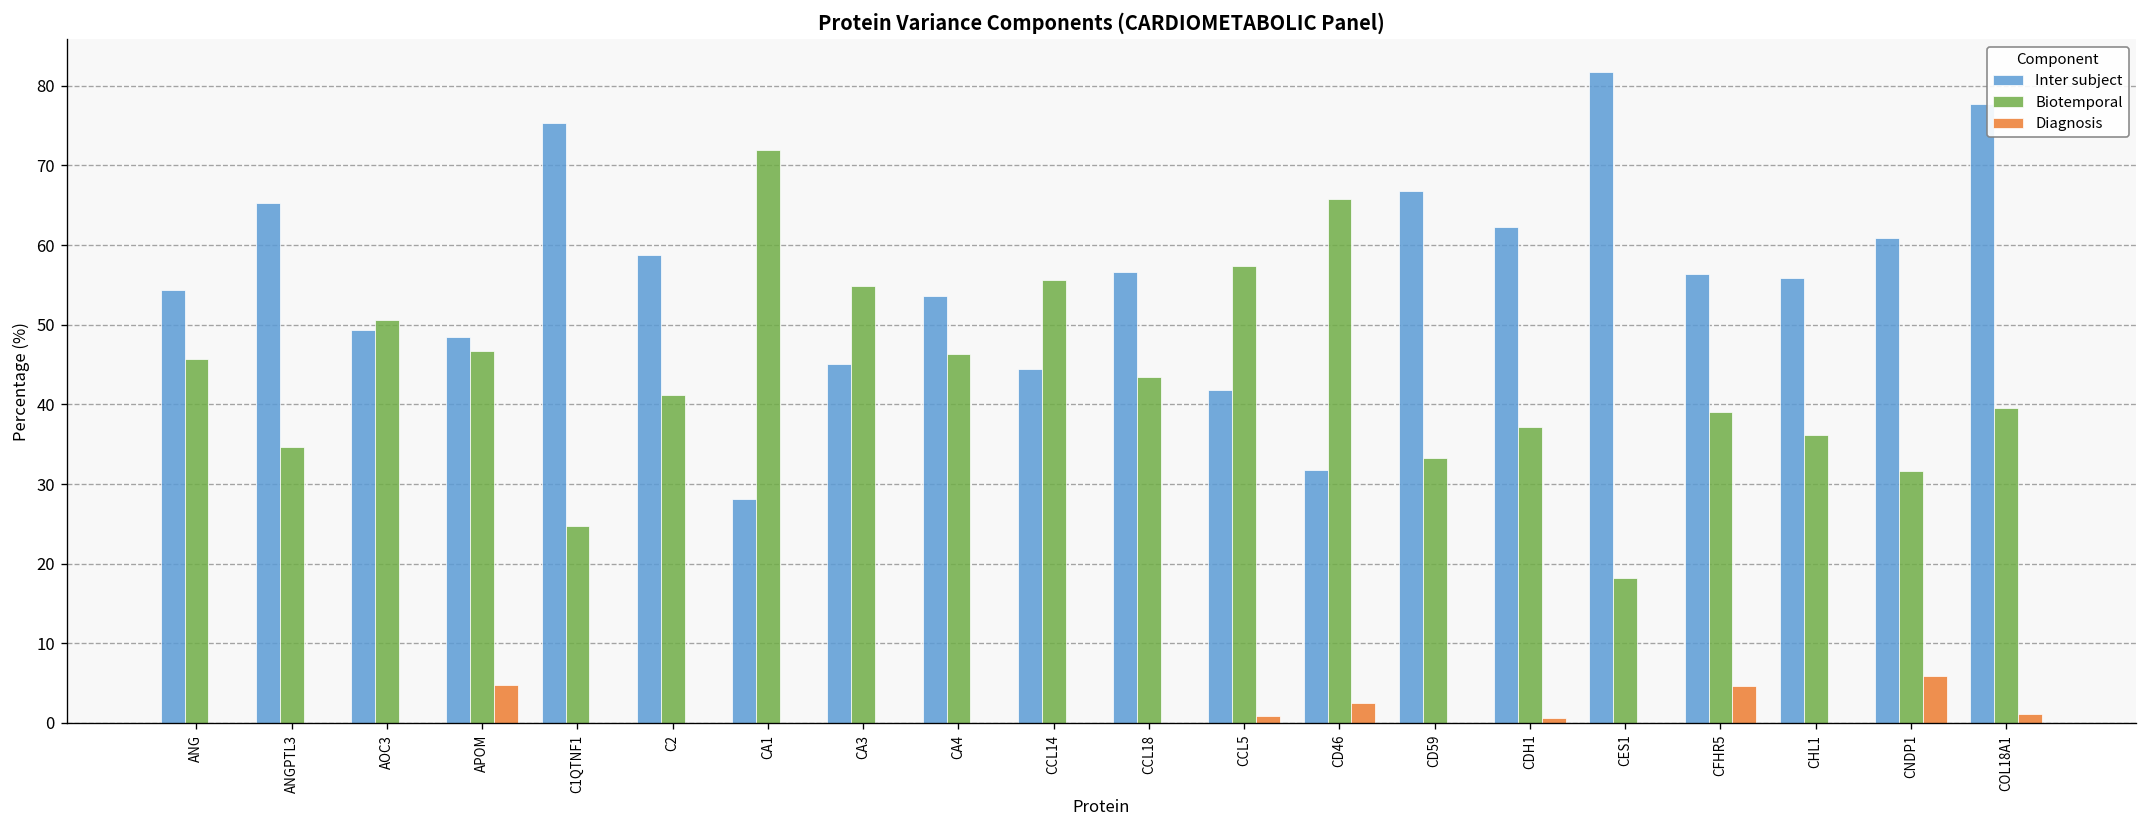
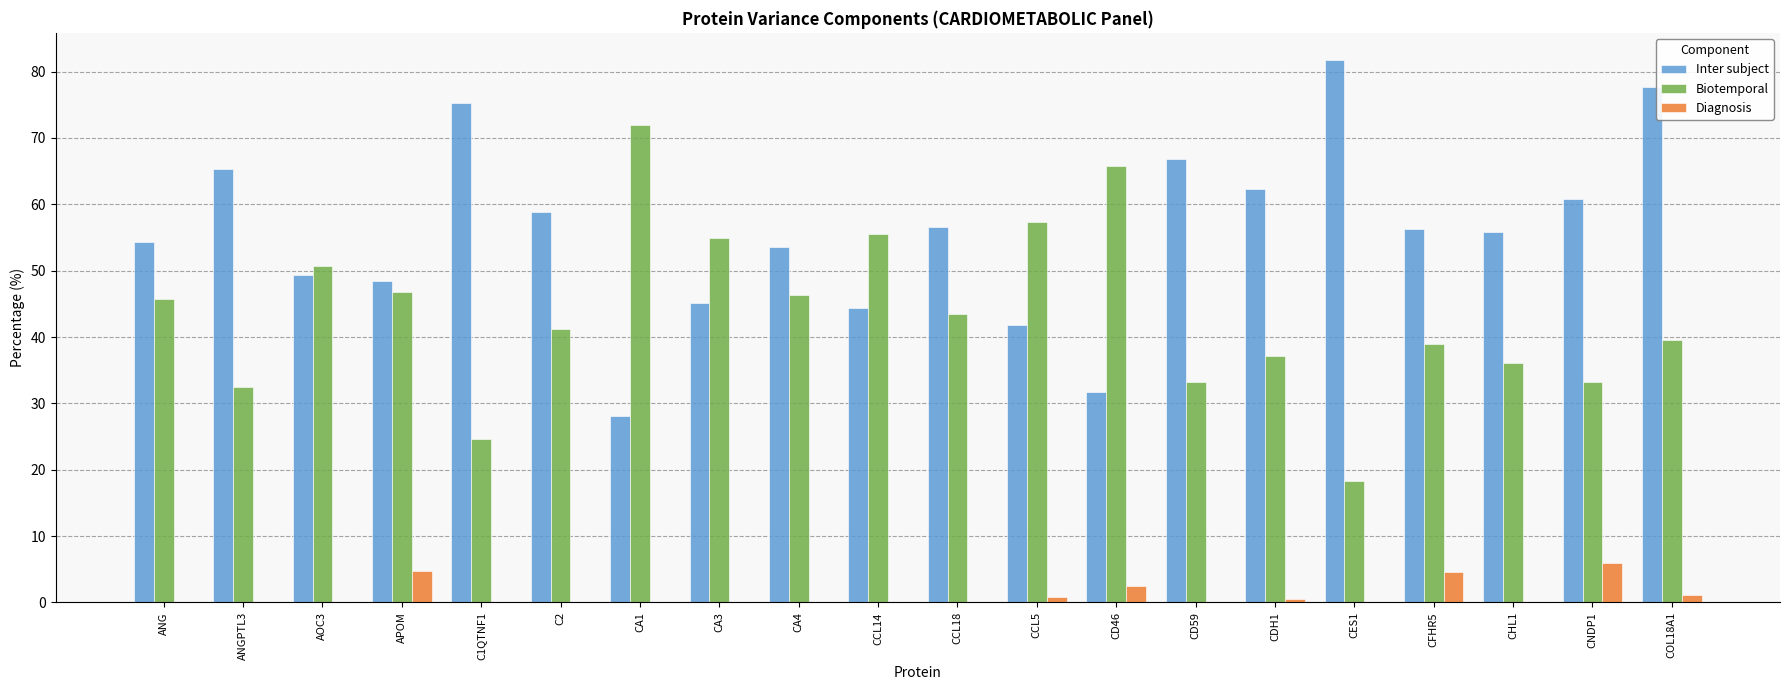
Biotemporal, ANGPTL3: 35 -> 32
Biotemporal, CNDP1: 32 -> 33
